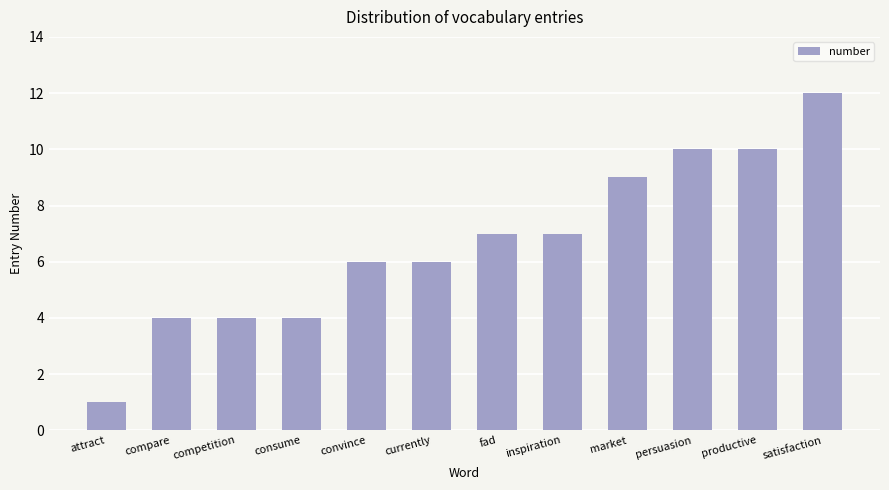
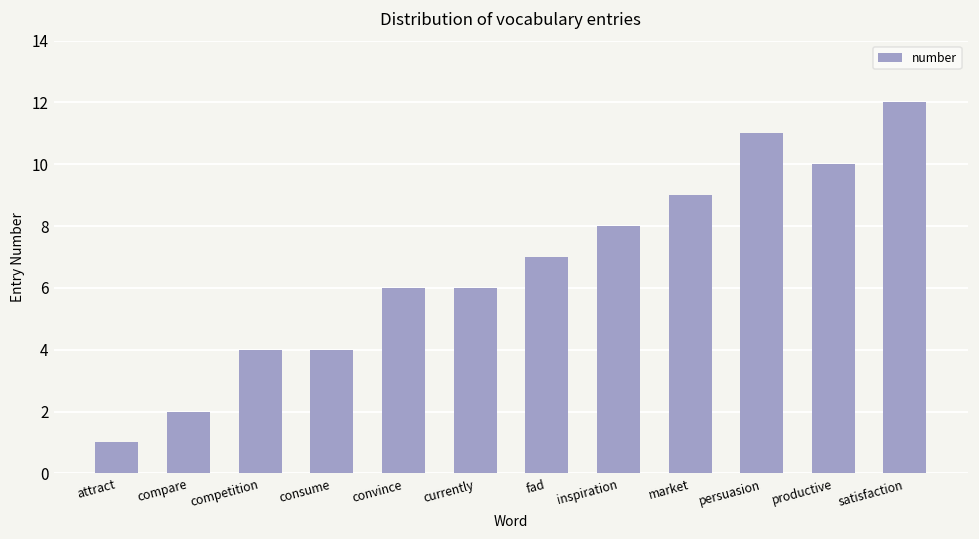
compare: 4 -> 2
inspiration: 7 -> 8
persuasion: 10 -> 11
